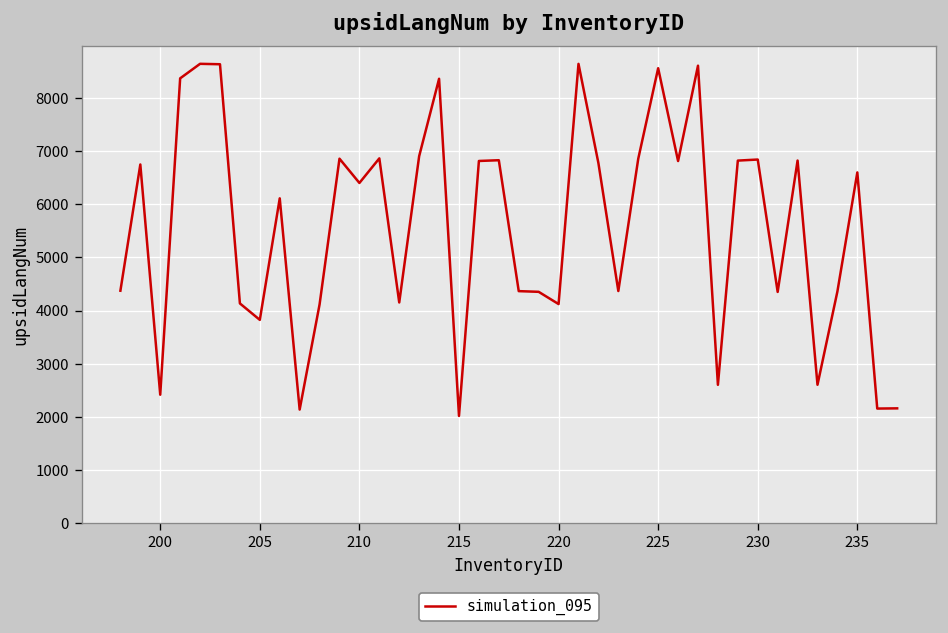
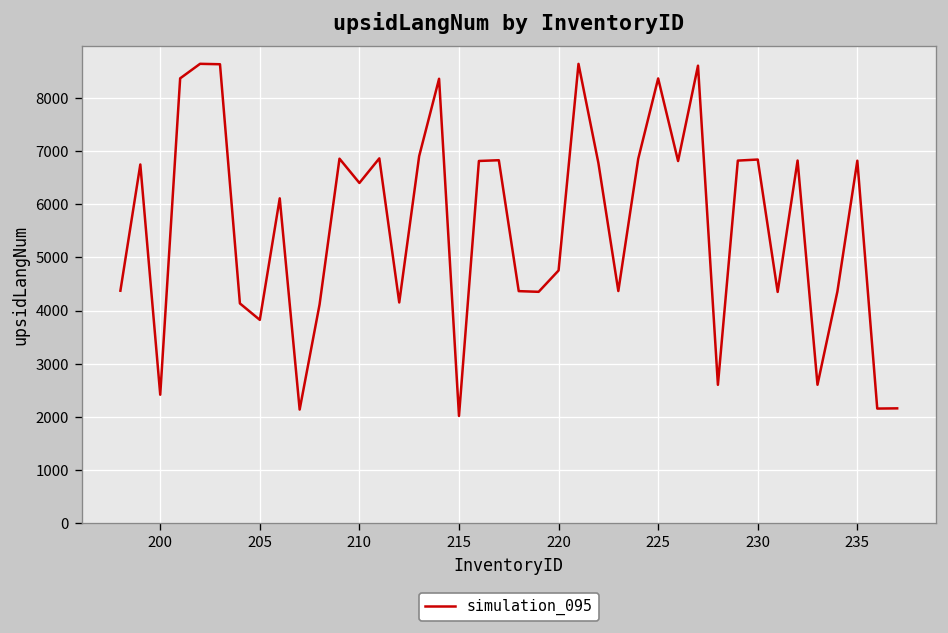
220: 4100 -> 4800
225: 8600 -> 8400
235: 6600 -> 6800
